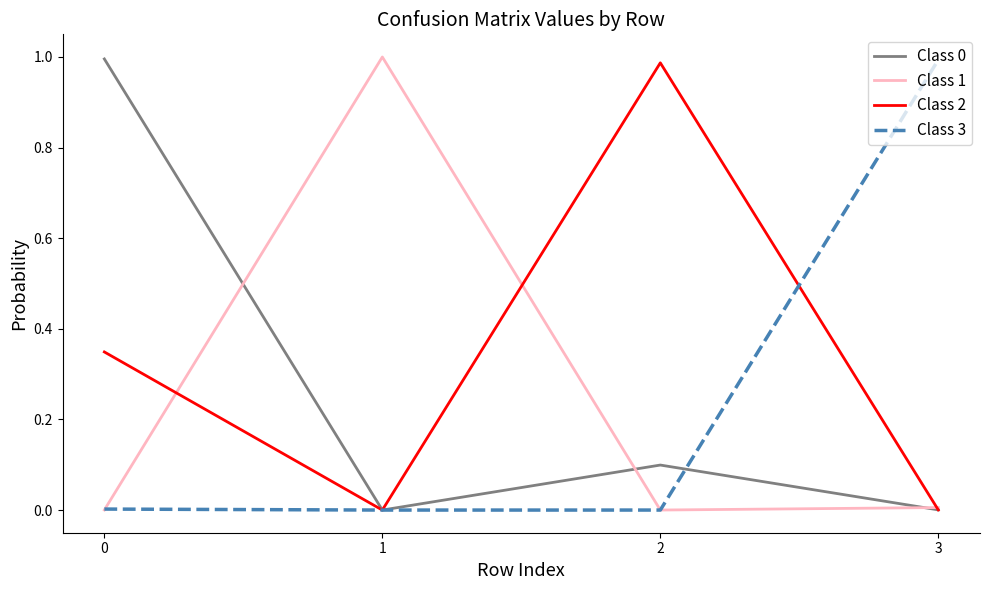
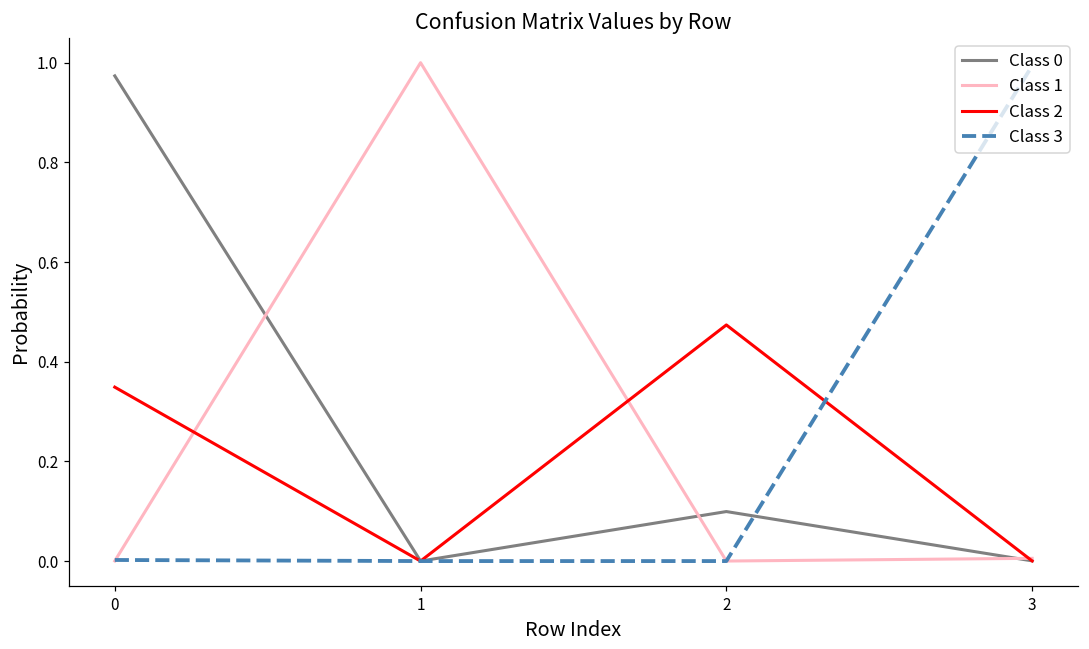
Class 0, 0: 1.00 -> 0.97
Class 2, 2: 0.99 -> 0.47
